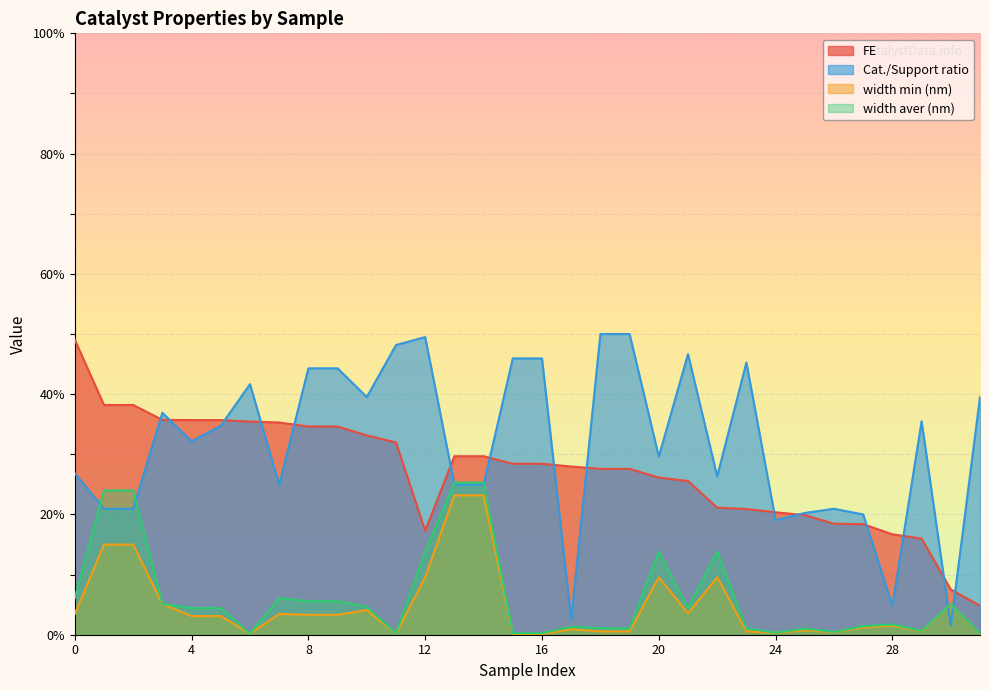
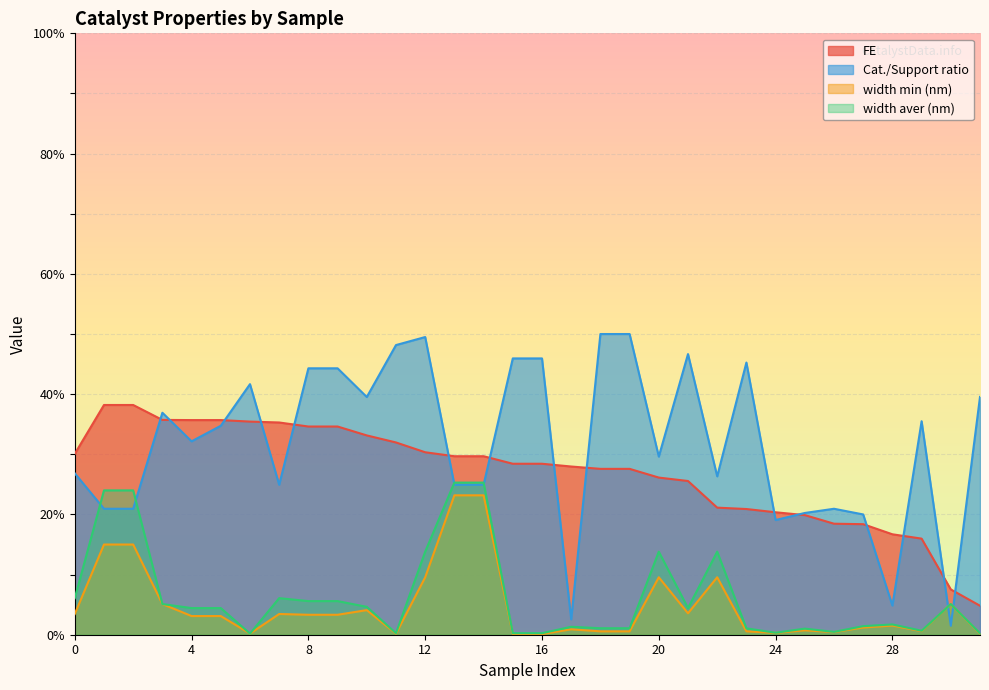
FE, 0: 49% -> 30%
FE, 12: 17% -> 30%
